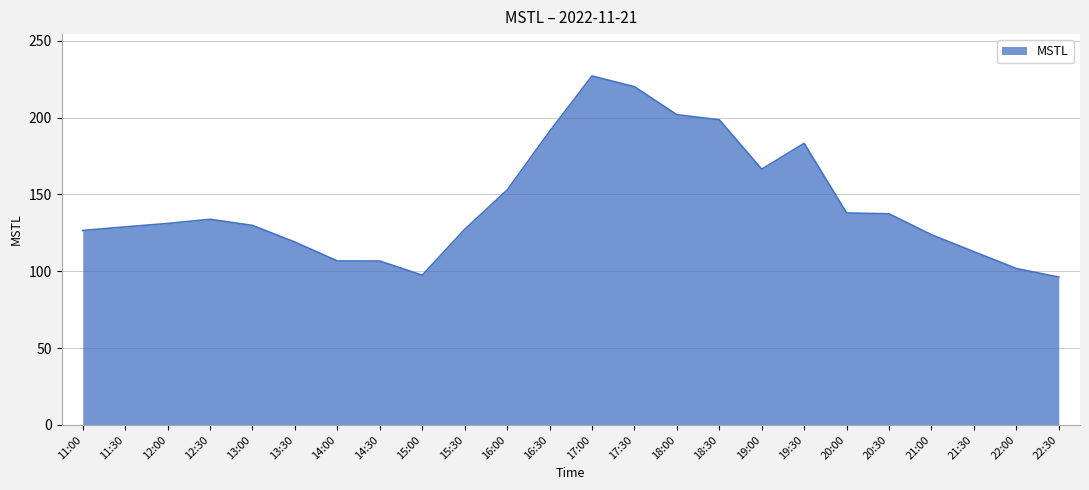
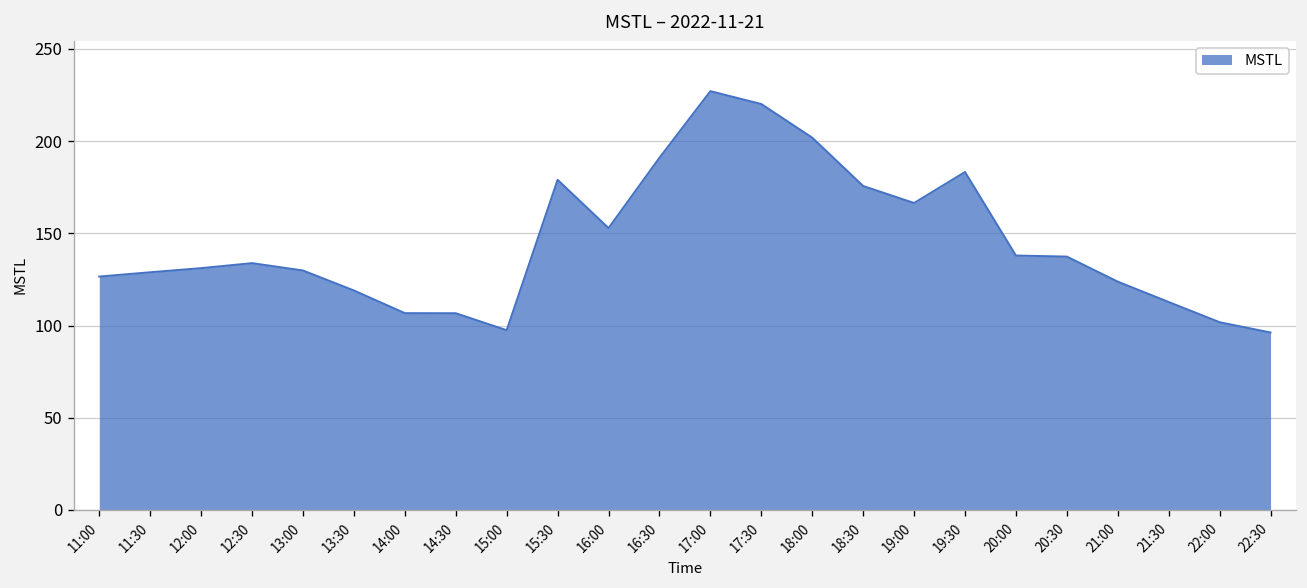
15:30: 127 -> 179
18:30: 199 -> 176
